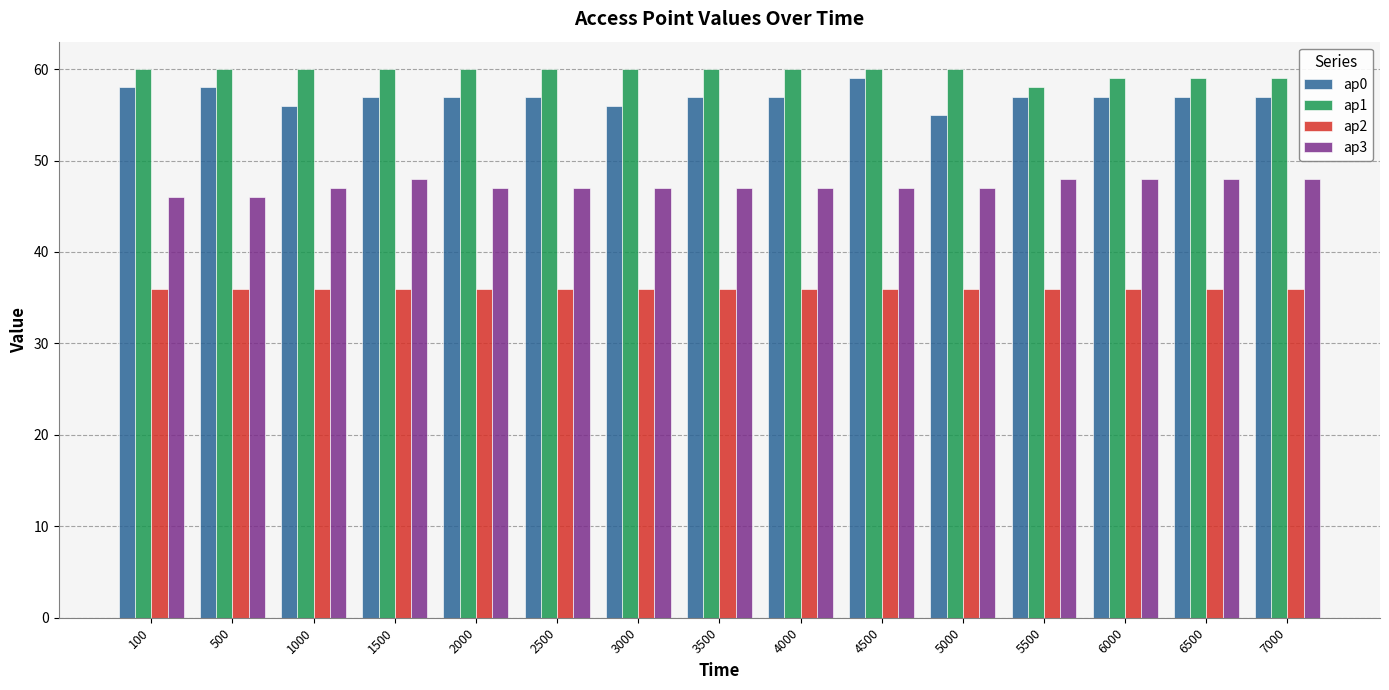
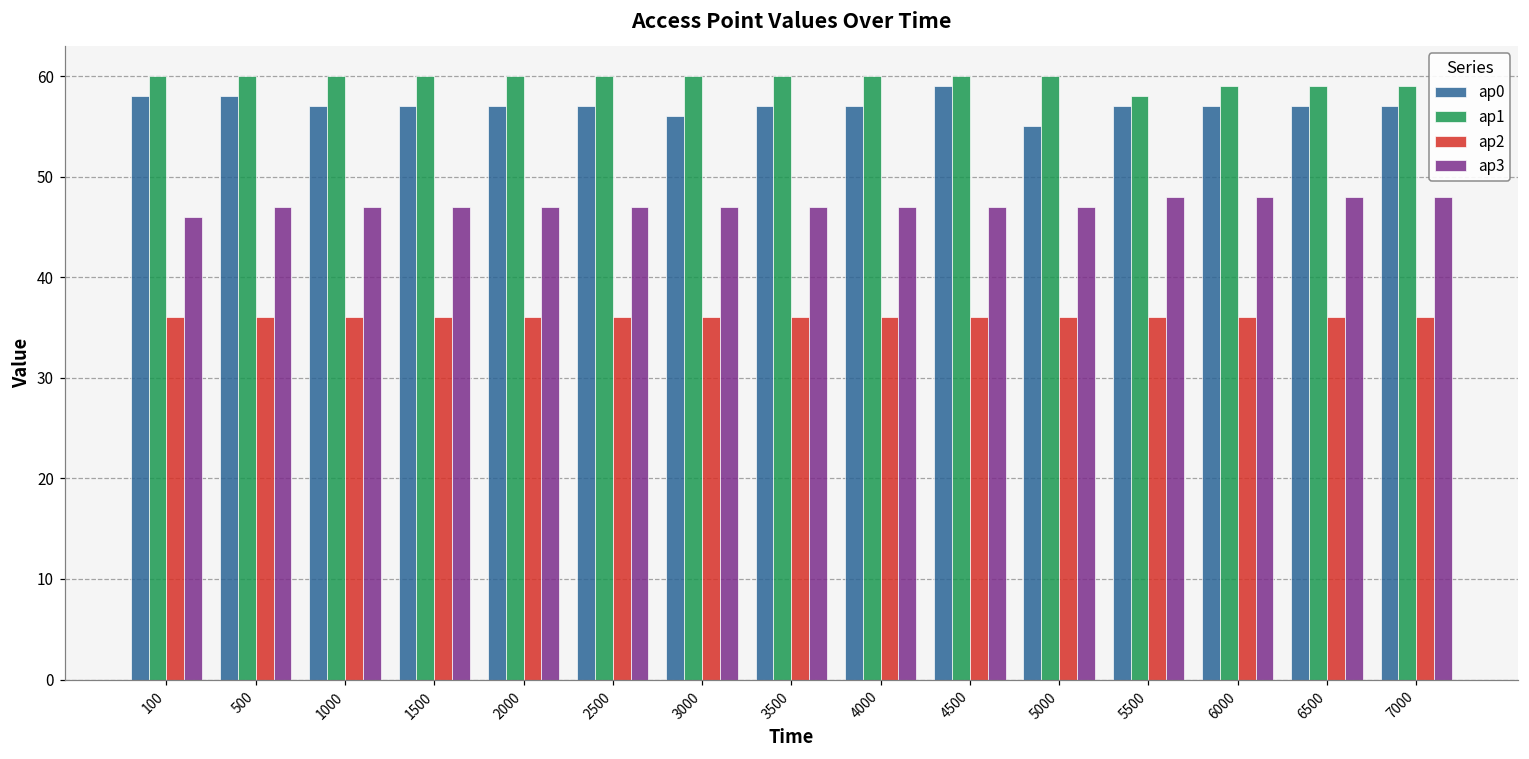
ap3, 500: 46 -> 47
ap0, 1000: 56 -> 57
ap3, 1500: 48 -> 47
